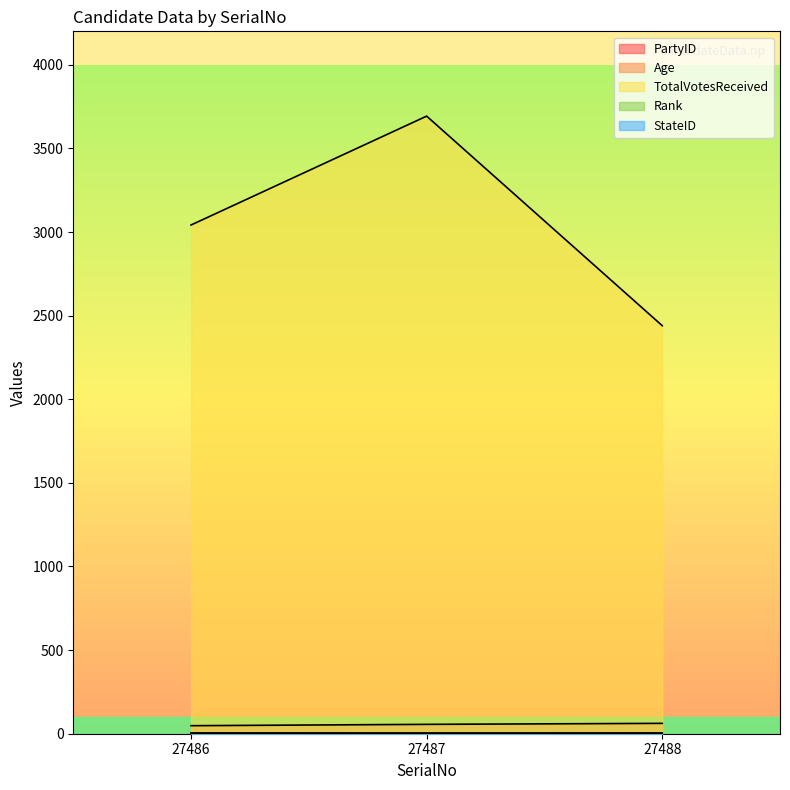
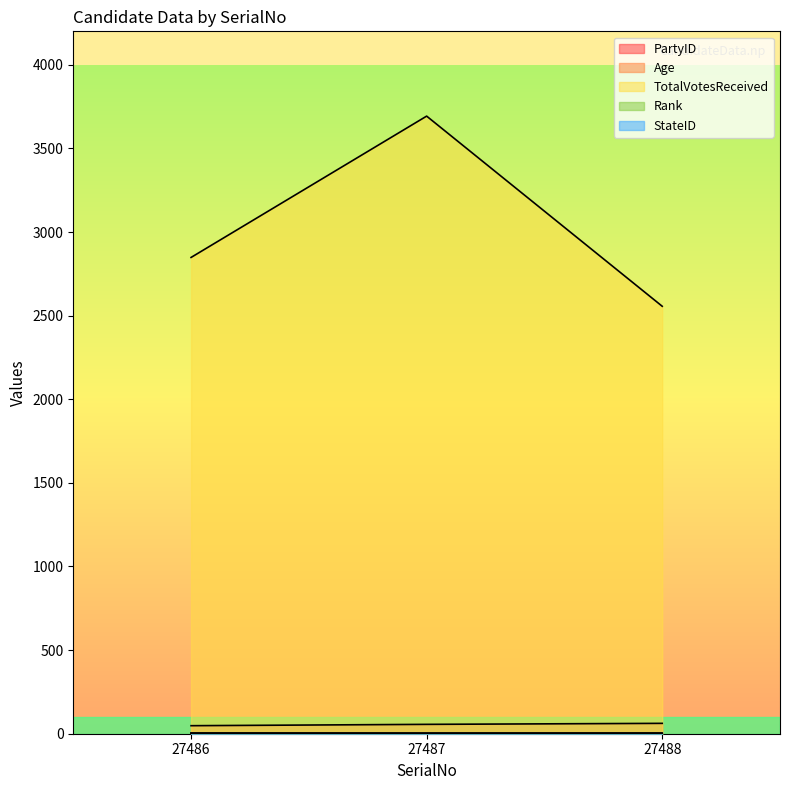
TotalVotesReceived, 27486: 3040 -> 2850
TotalVotesReceived, 27488: 2440 -> 2560
